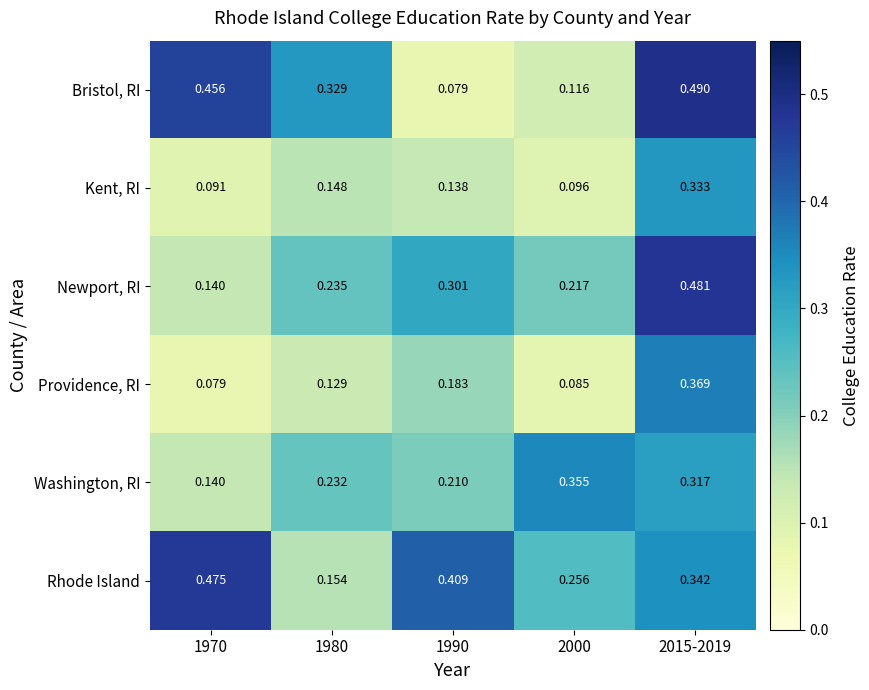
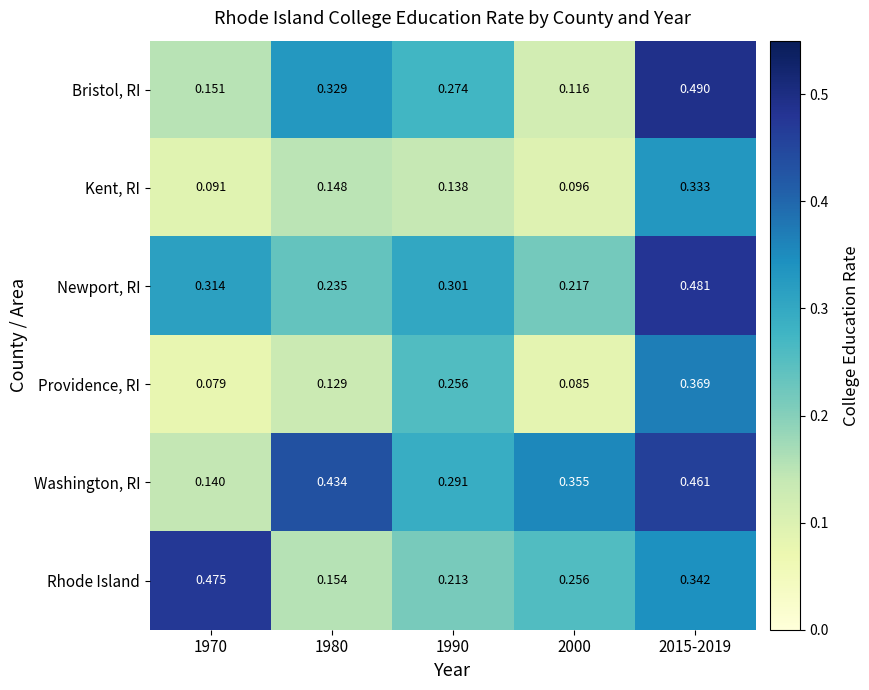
Bristol, RI, 1970: 0.456 -> 0.151
Bristol, RI, 1990: 0.079 -> 0.274
Newport, RI, 1970: 0.140 -> 0.314
Providence, RI, 1990: 0.183 -> 0.256
Washington, RI, 1980: 0.232 -> 0.434
Washington, RI, 1990: 0.210 -> 0.291
Washington, RI, 2015-2019: 0.317 -> 0.461
Rhode Island, 1990: 0.409 -> 0.213
